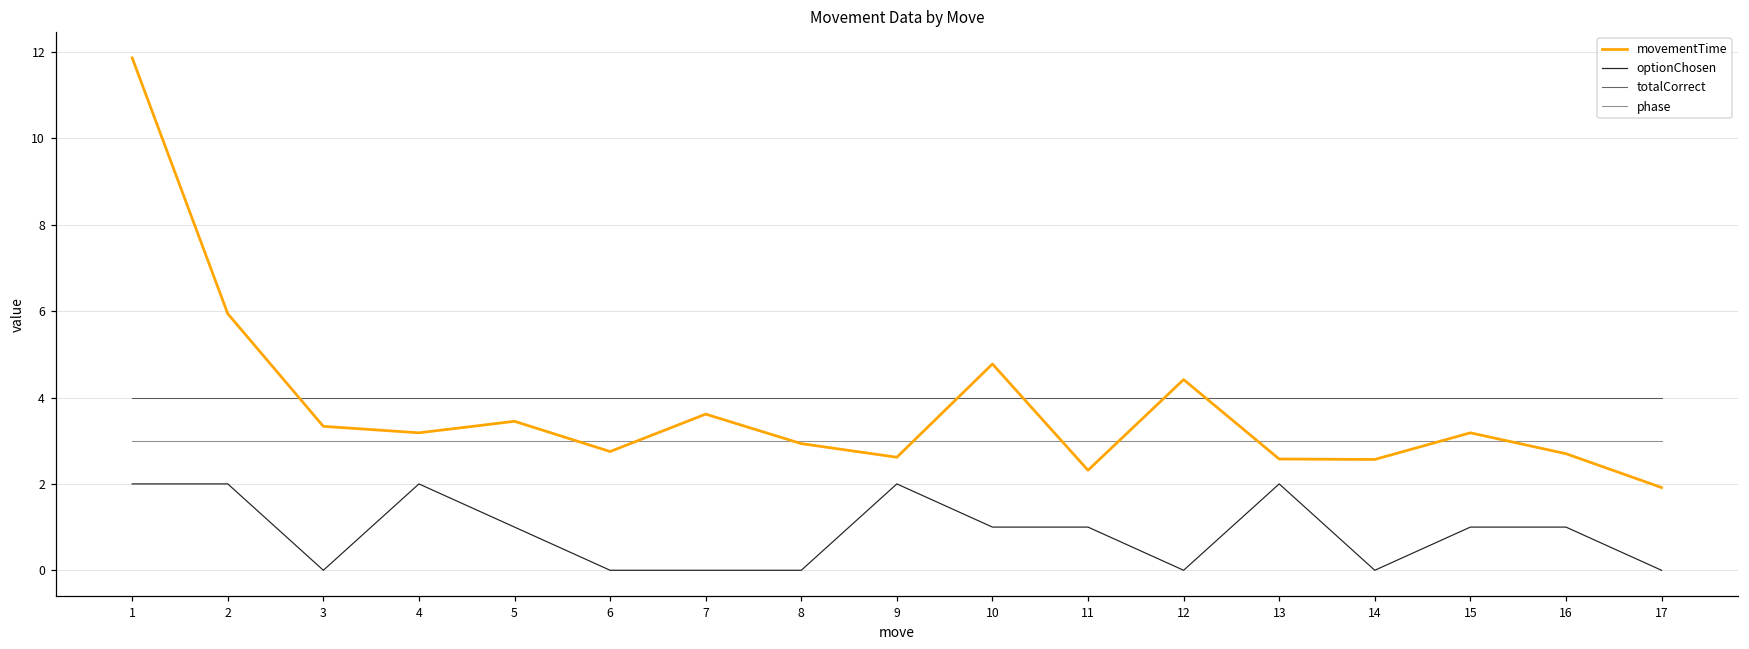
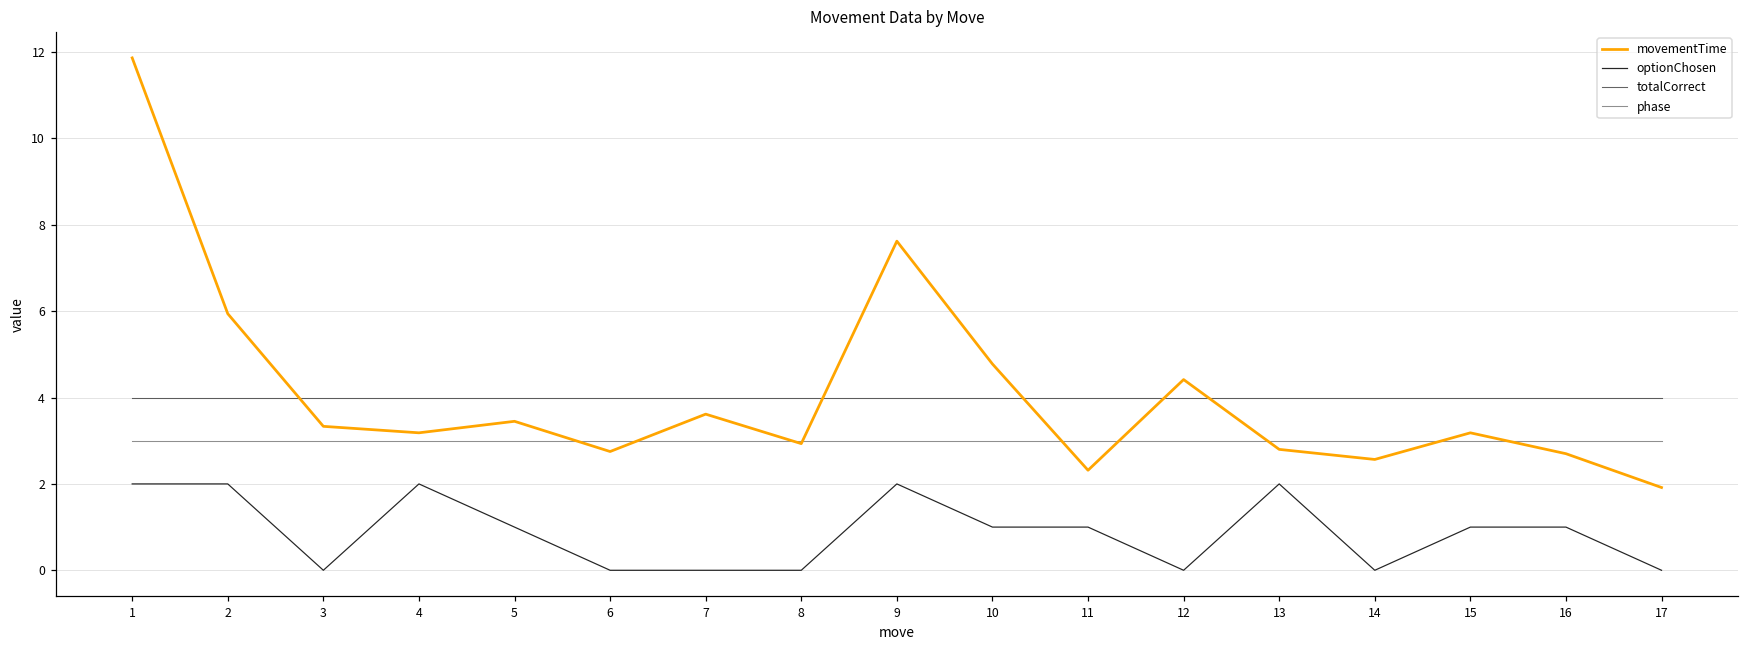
movementTime, 9: 2.6 -> 7.6
movementTime, 13: 2.6 -> 2.8
